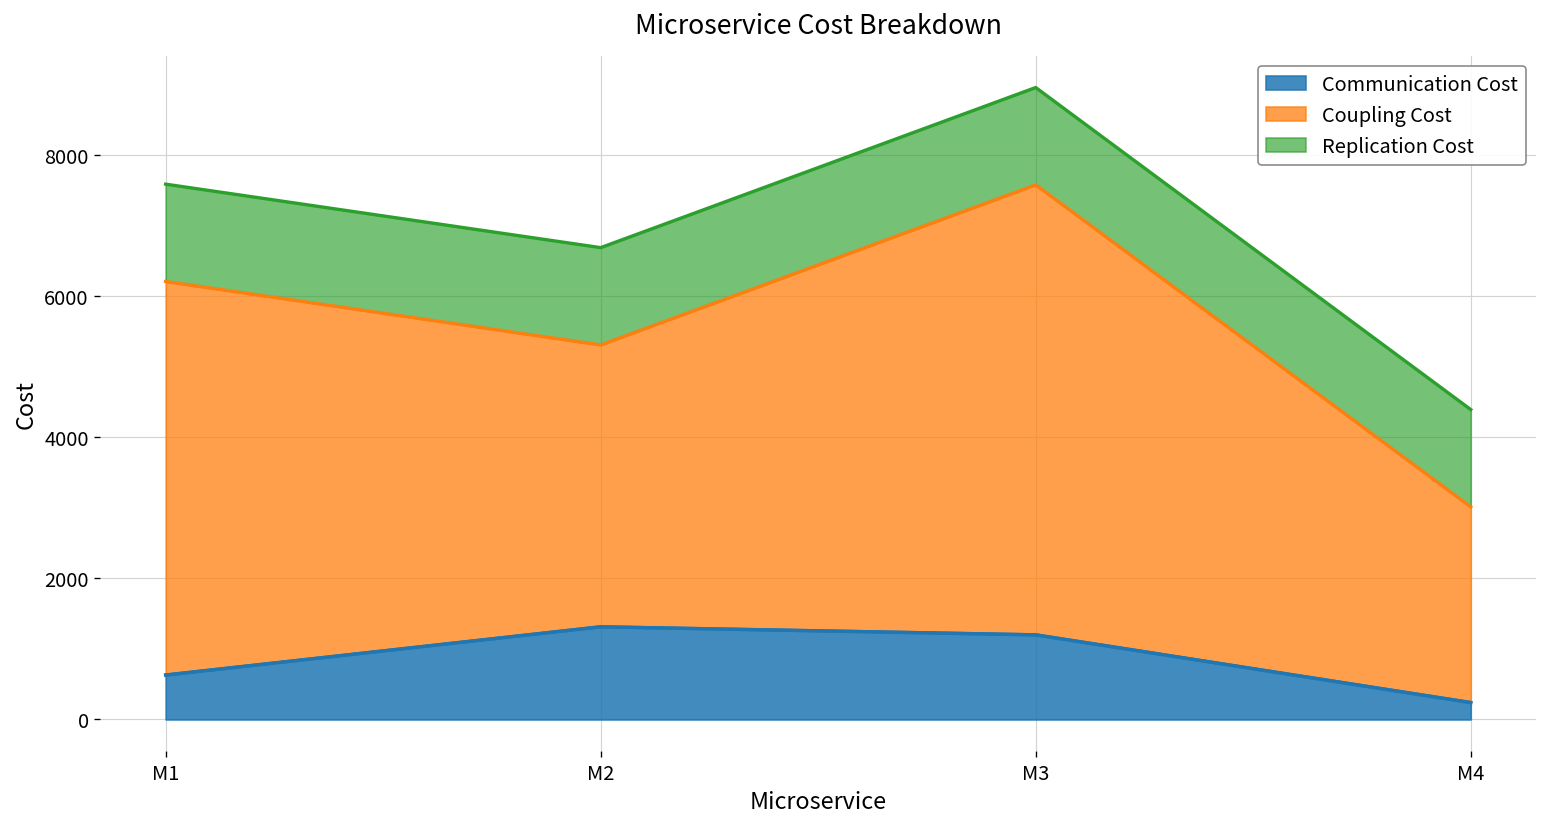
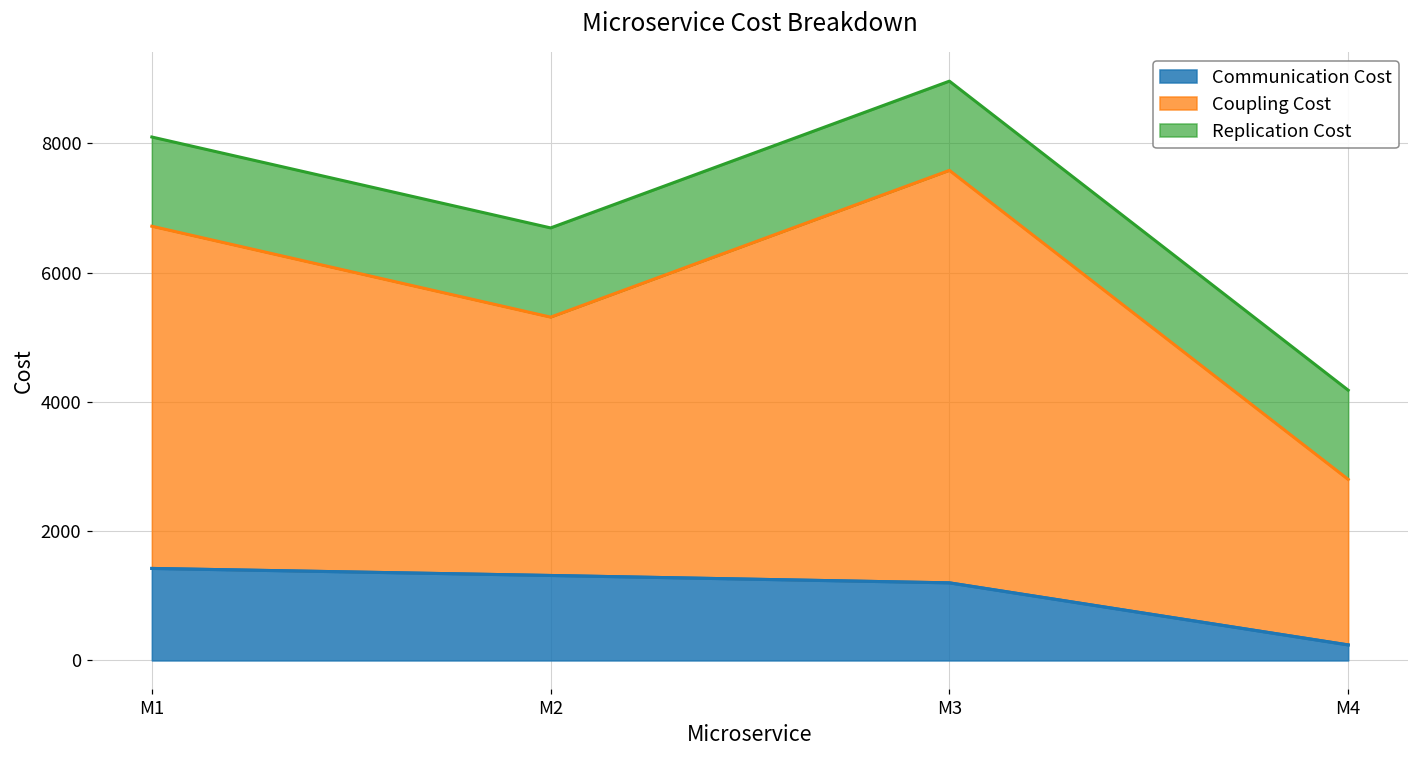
Communication Cost, M1: 600 -> 1400
Coupling Cost, M1: 5600 -> 5300
Coupling Cost, M4: 2800 -> 2600
